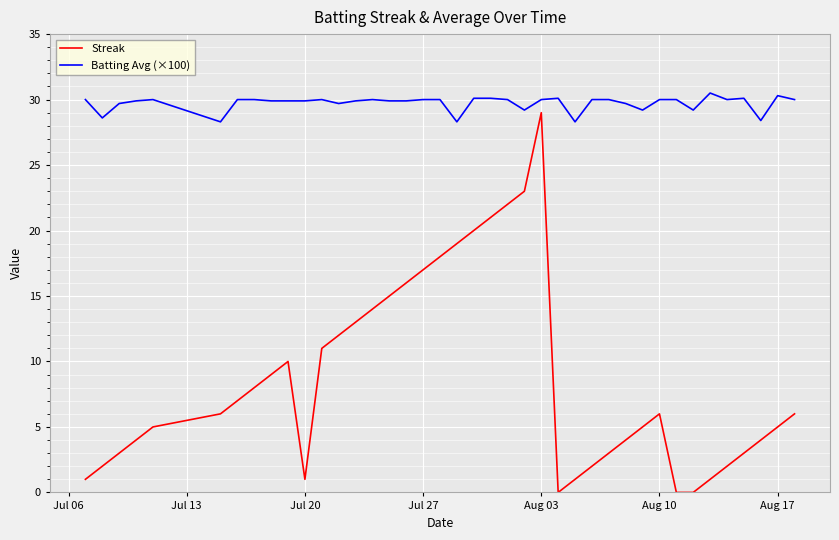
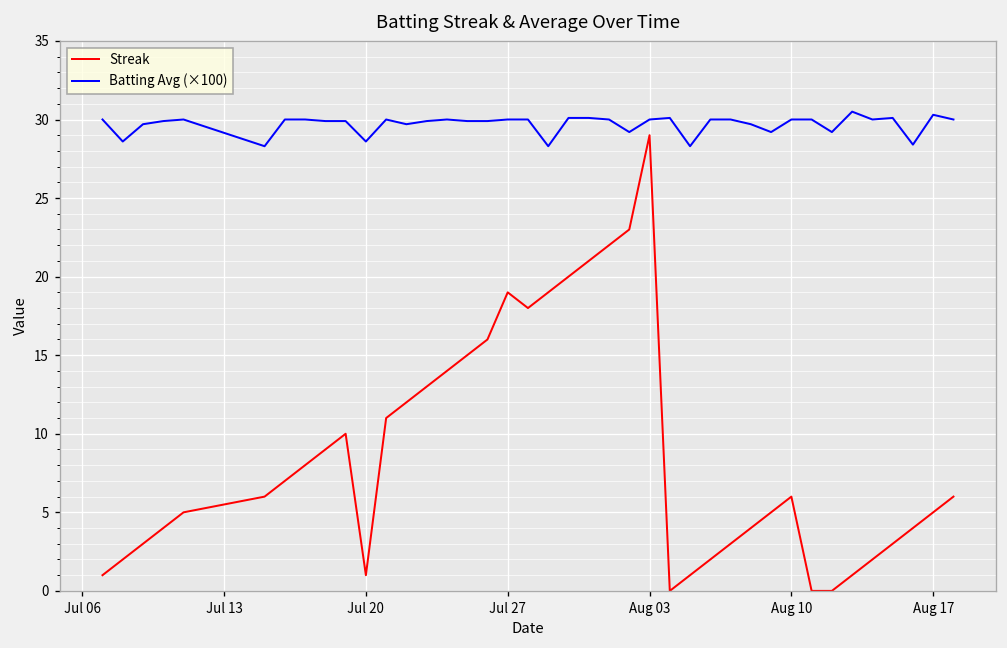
Batting Avg (×100), Jul 20: 29.9 -> 28.6
Streak, Jul 27: 17 -> 19
